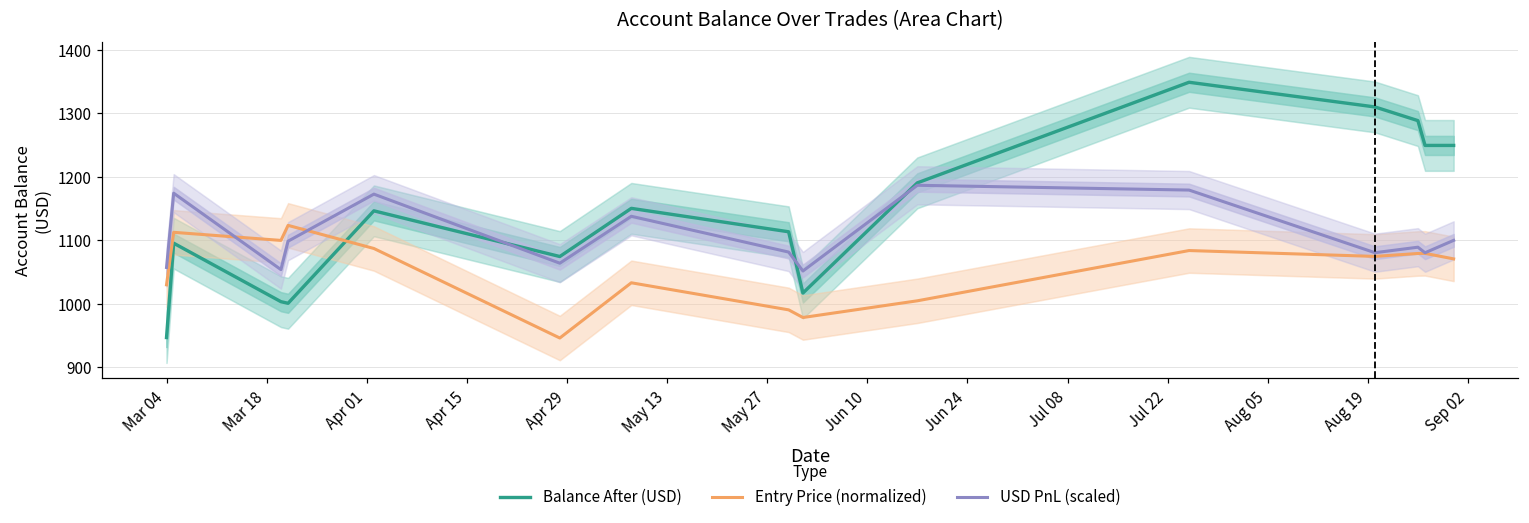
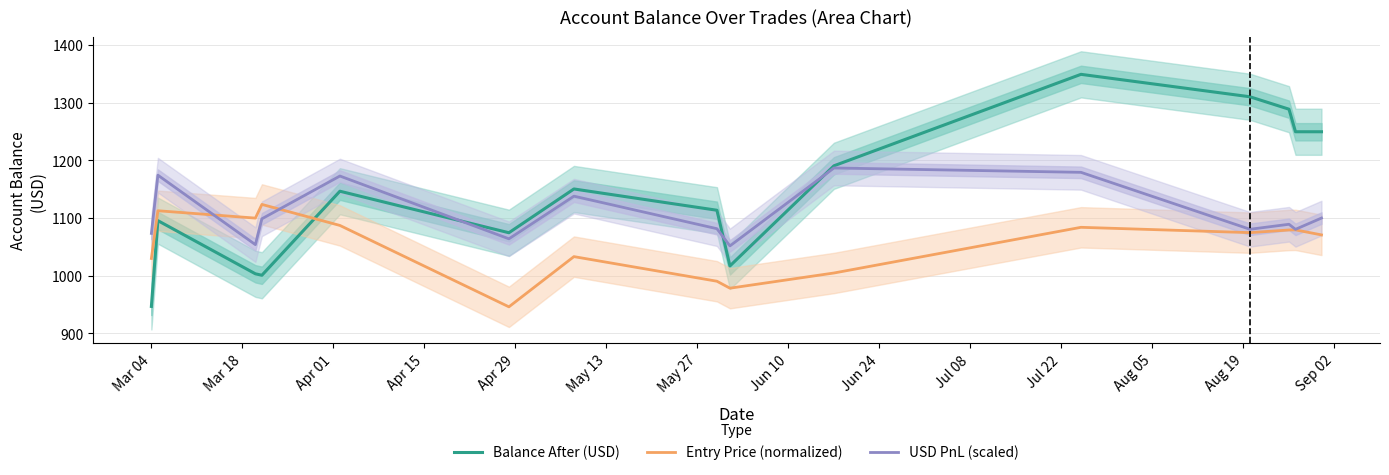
USD PnL (scaled), Mar 04: 1060 -> 1070
